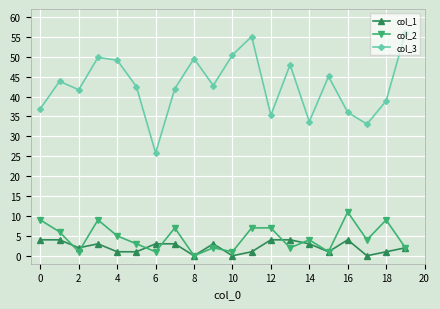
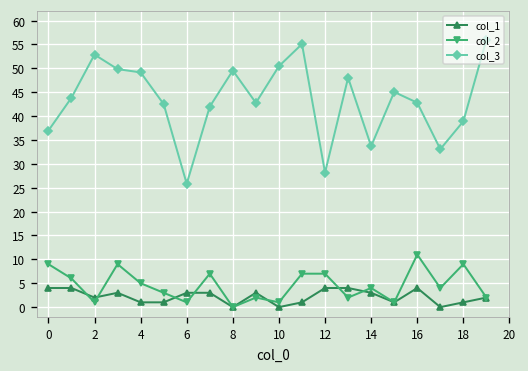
col_3, 2: 42 -> 53
col_3, 12: 35 -> 28
col_3, 16: 36 -> 43
